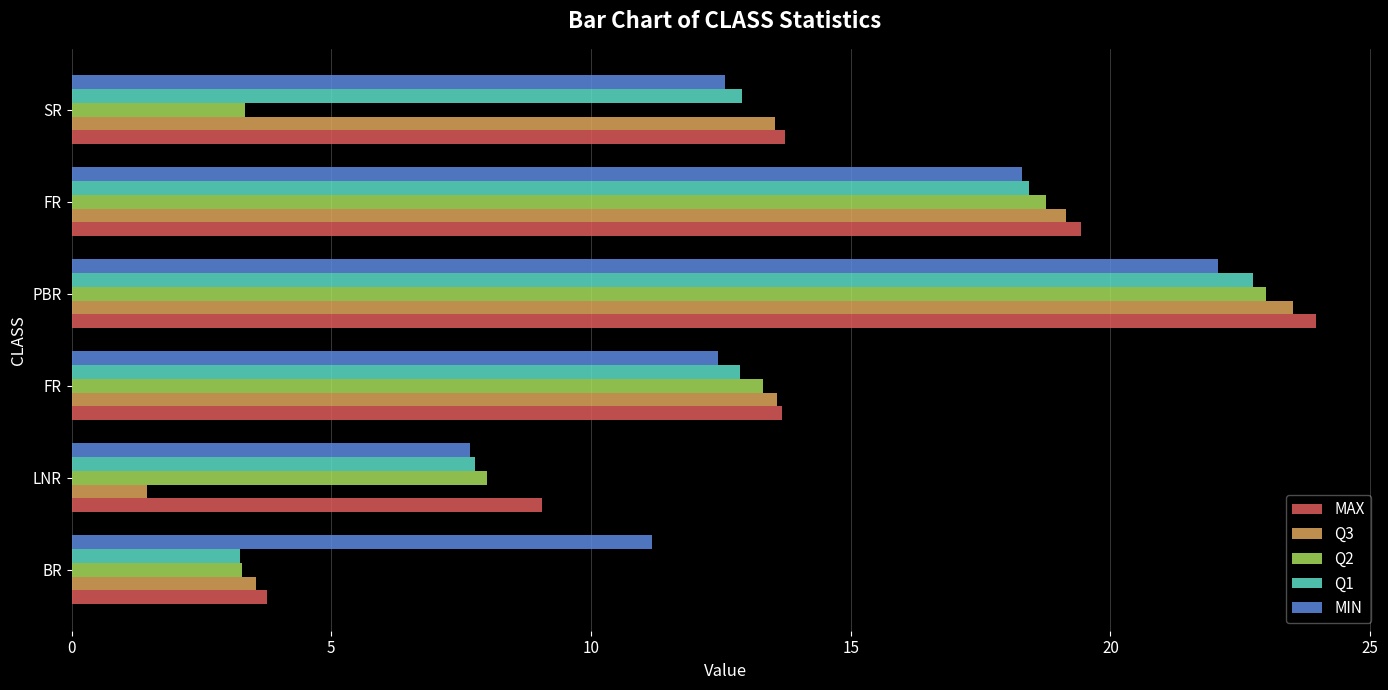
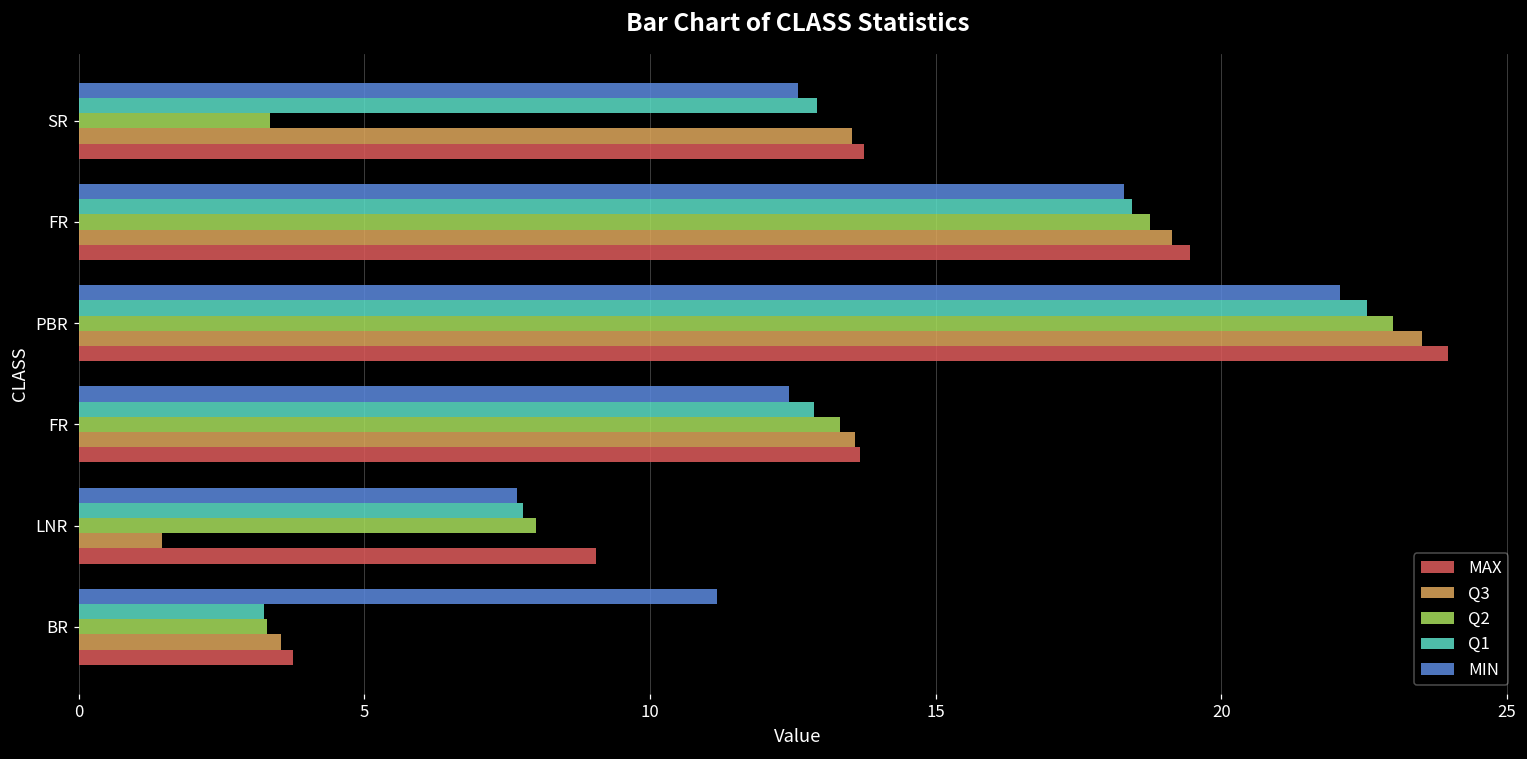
Q1, PBR: 22.7 -> 22.6
